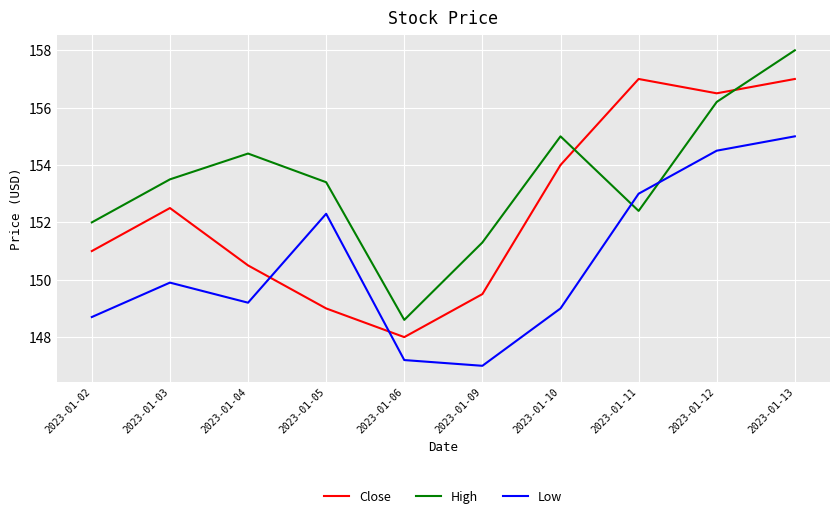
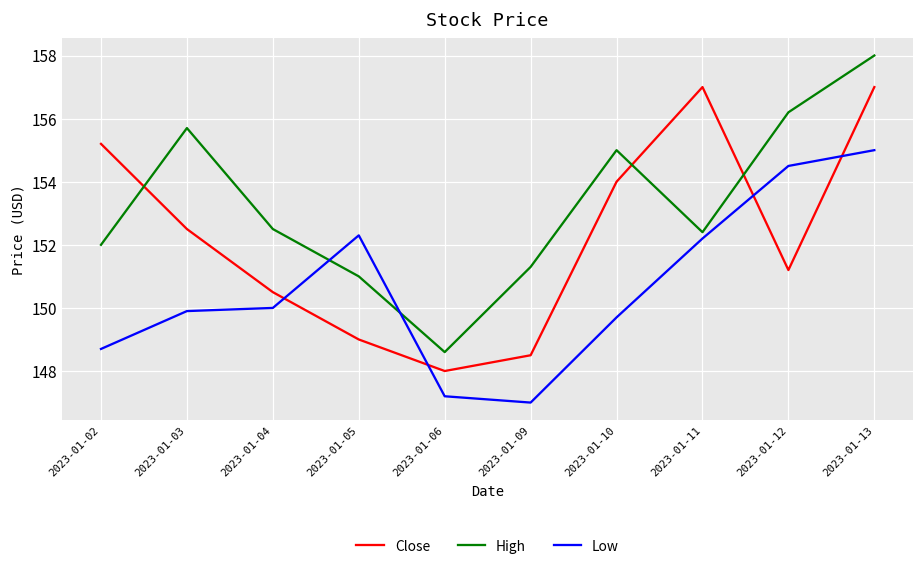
Close, 2023-01-02: 151.0 -> 155.2
High, 2023-01-03: 153.5 -> 155.7
High, 2023-01-04: 154.4 -> 152.5
Low, 2023-01-04: 149.2 -> 150.0
High, 2023-01-05: 153.4 -> 151.0
Close, 2023-01-09: 149.5 -> 148.5
Low, 2023-01-10: 149.0 -> 149.7
Low, 2023-01-11: 153.0 -> 152.2
Close, 2023-01-12: 156.5 -> 151.2
